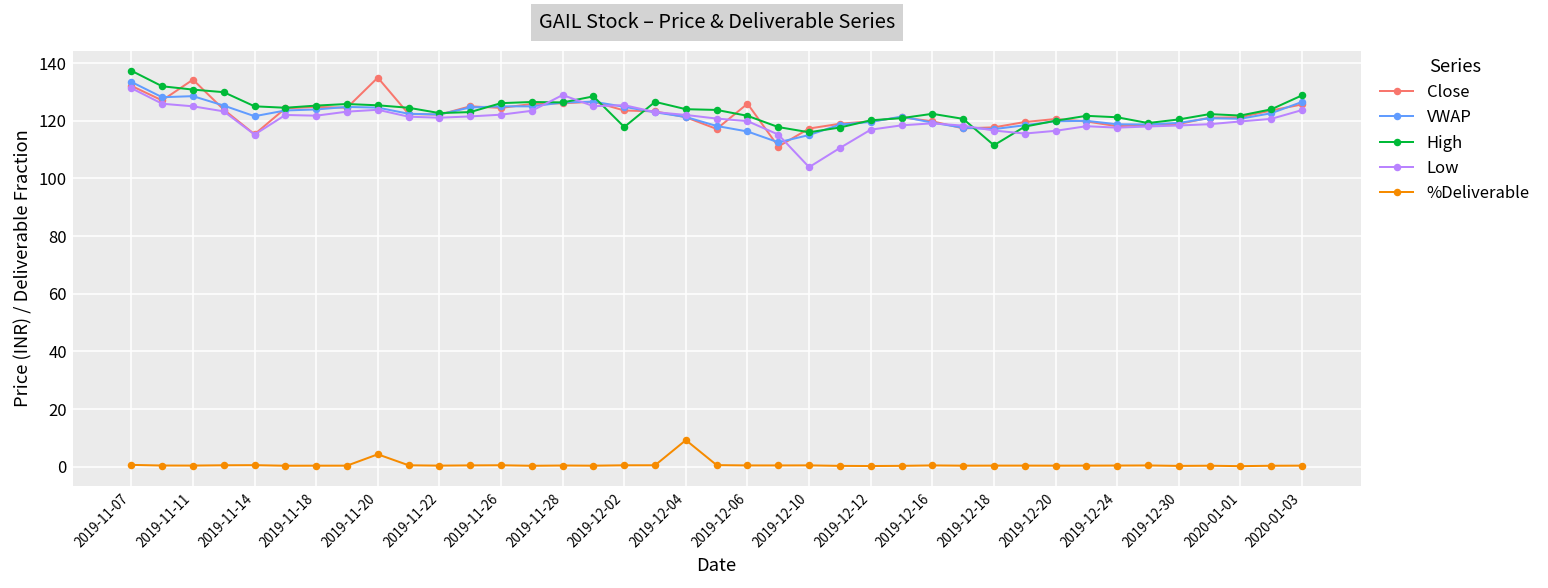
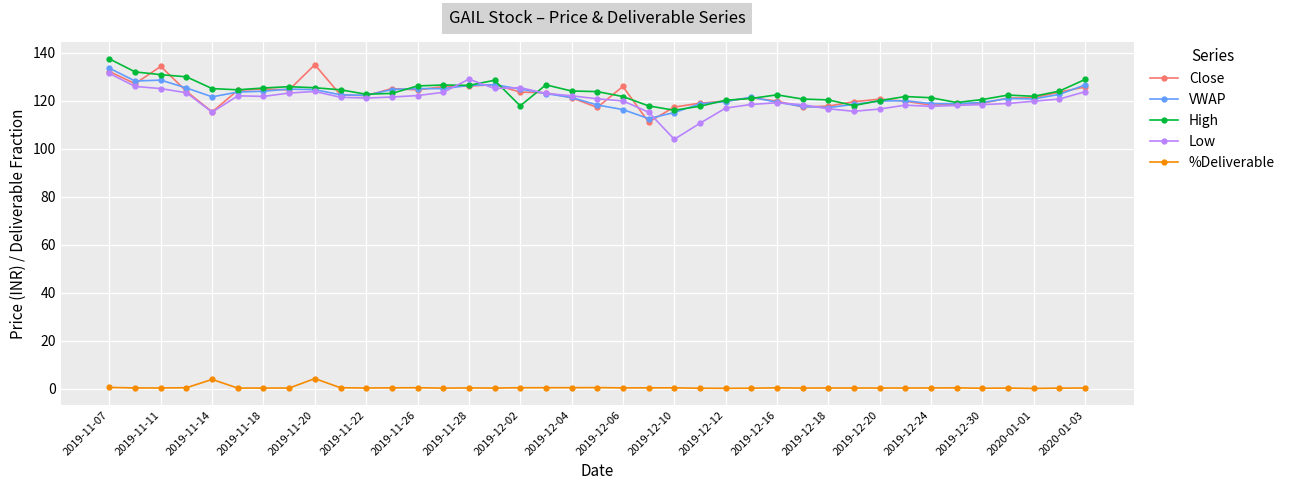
%Deliverable, 2019-11-14: 1 -> 4
%Deliverable, 2019-12-04: 9 -> 1
High, 2019-12-18: 112 -> 120
